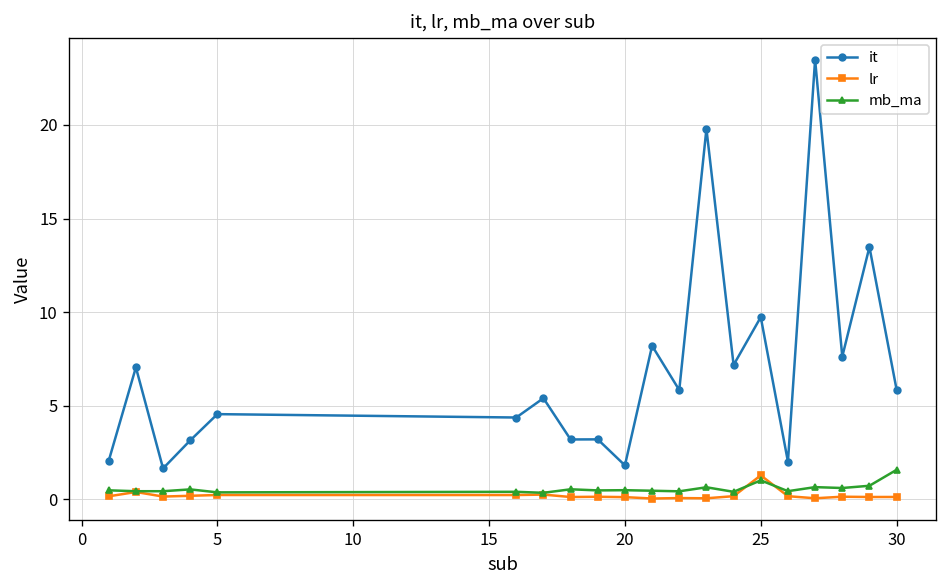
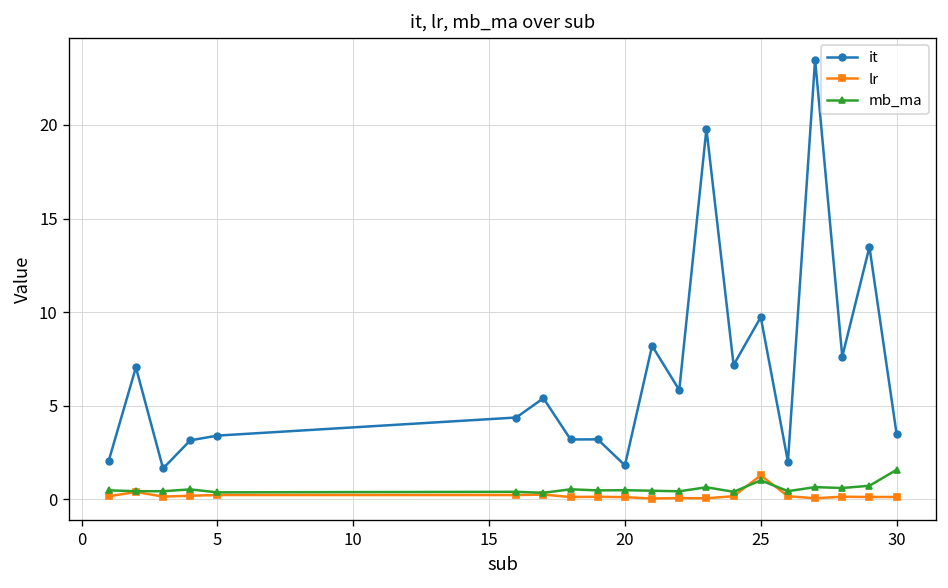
it, 5: 4.5 -> 3.4
it, 30: 5.9 -> 3.5
